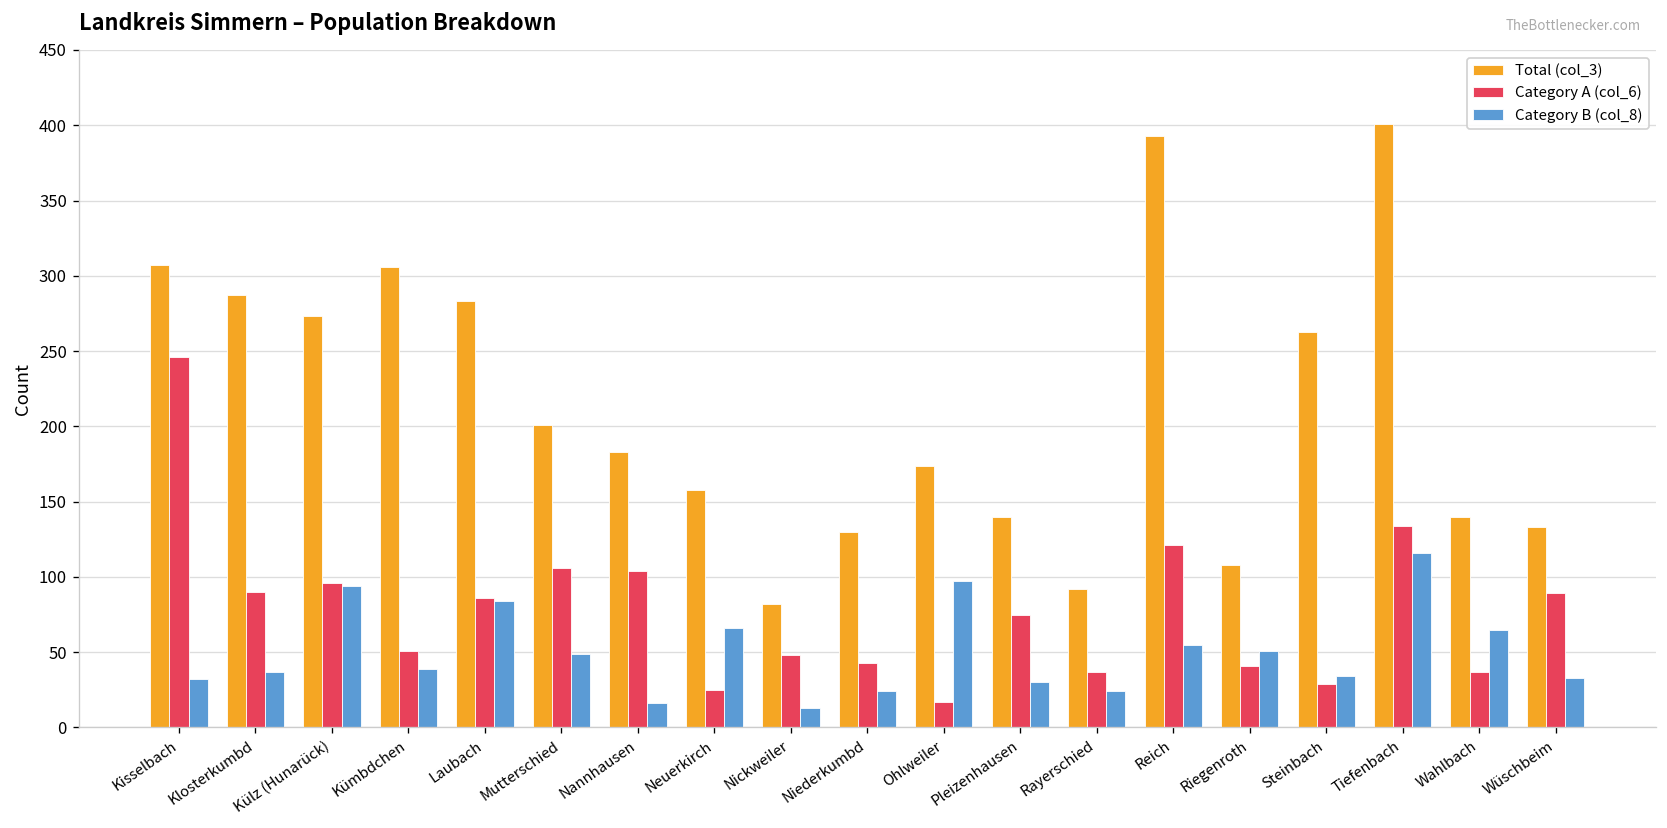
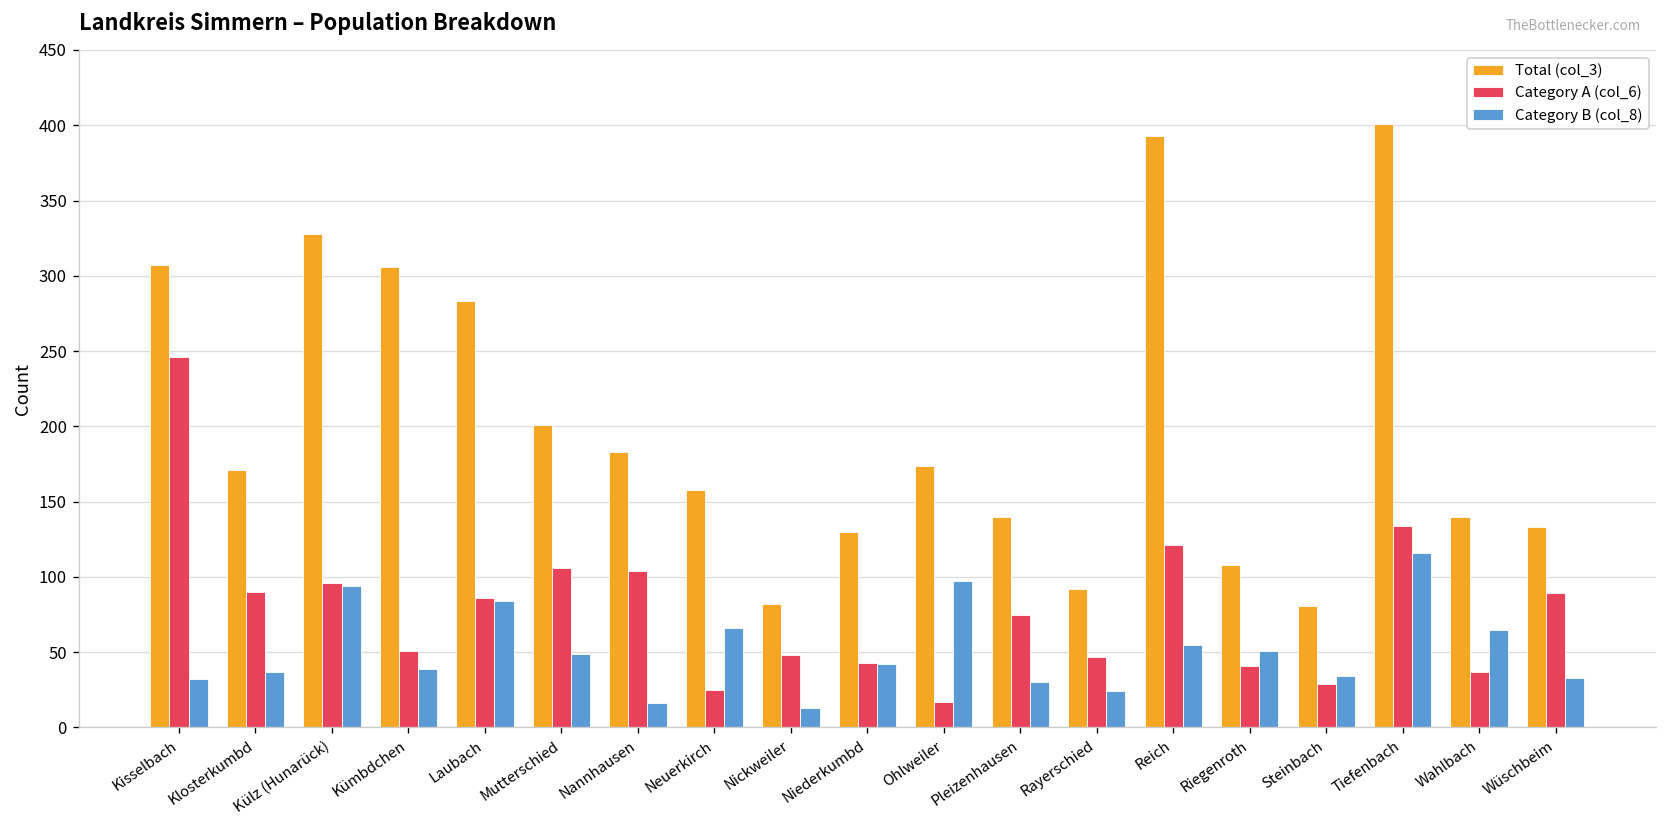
Total (col_3), Klosterkumbd: 287 -> 171
Total (col_3), Külz (Hunarück): 273 -> 328
Category B (col_8), Niederkumbd: 24 -> 42
Category A (col_6), Rayerschied: 37 -> 47
Total (col_3), Steinbach: 263 -> 81
